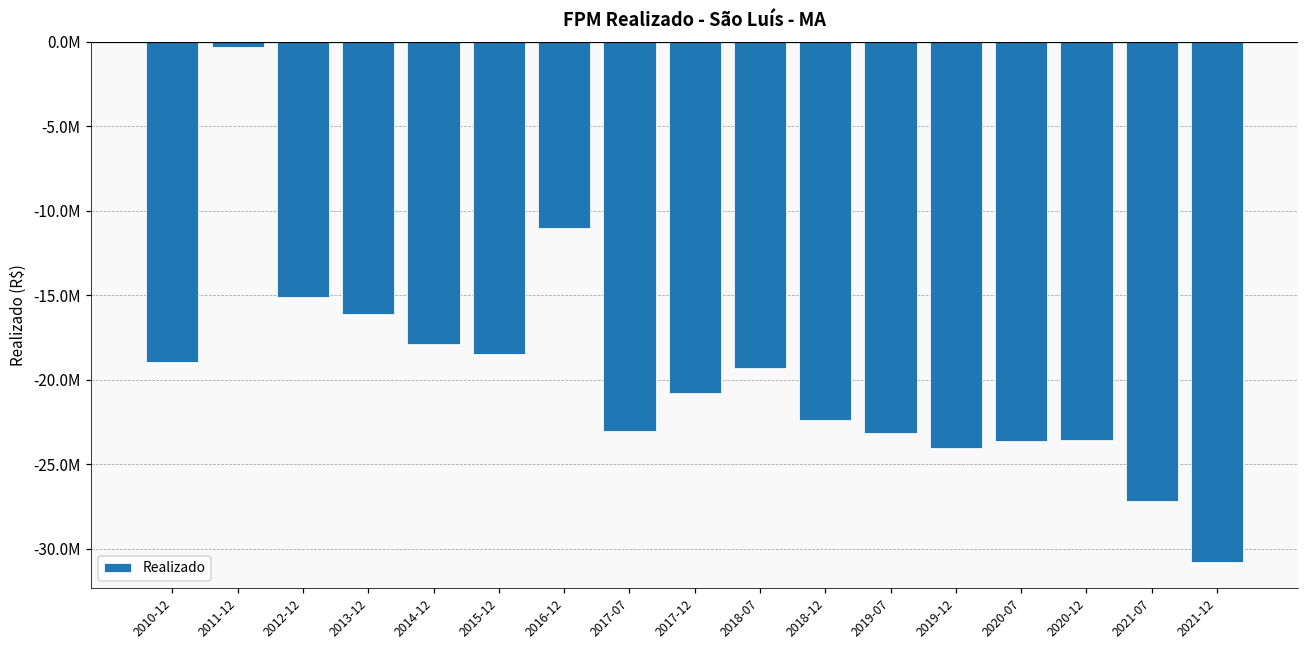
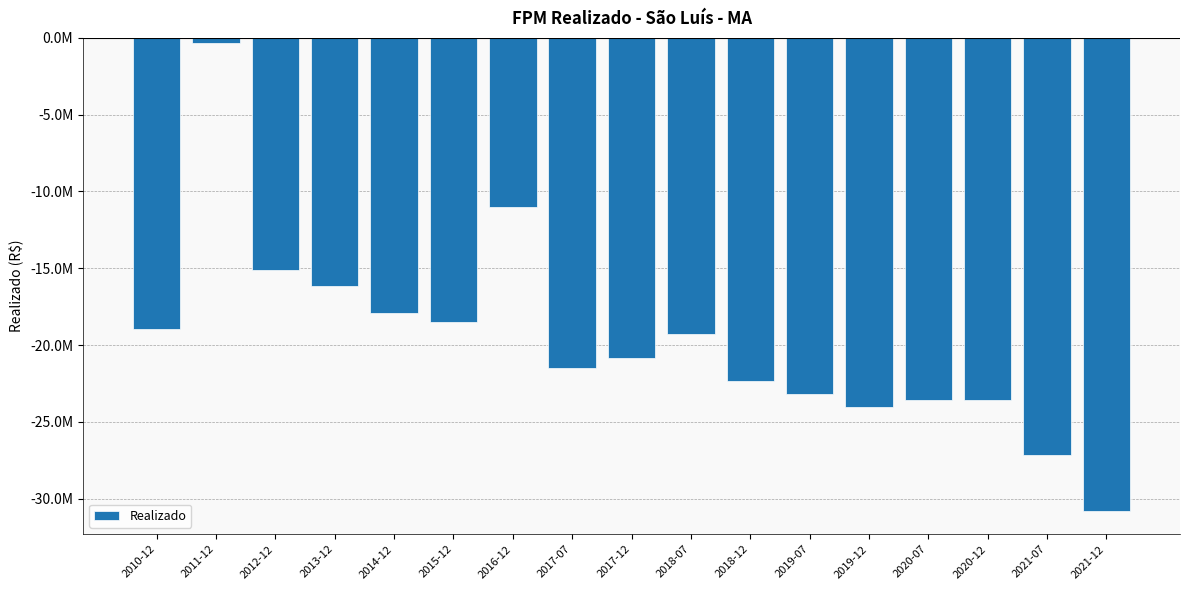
2017-07: -23100000 -> -21500000
